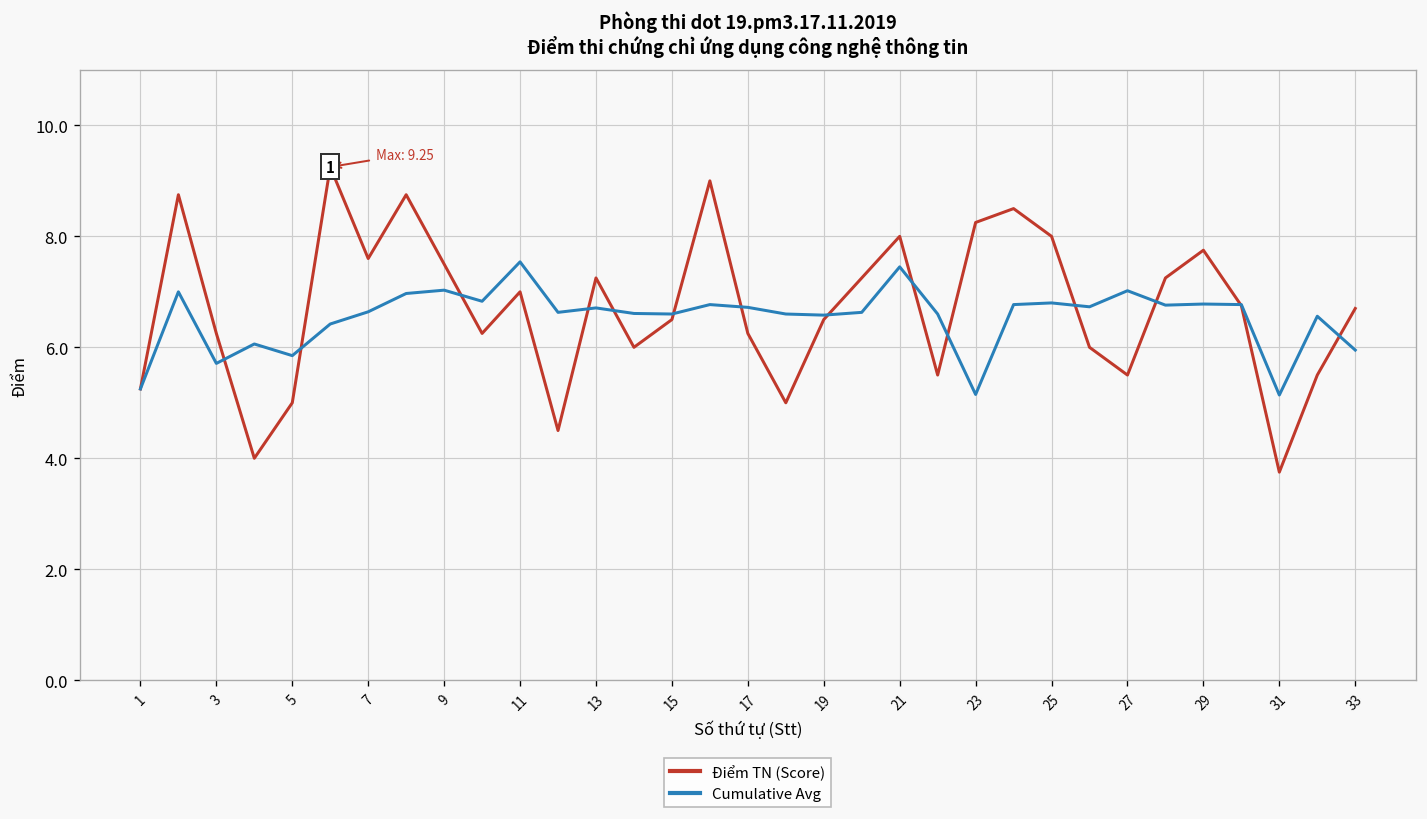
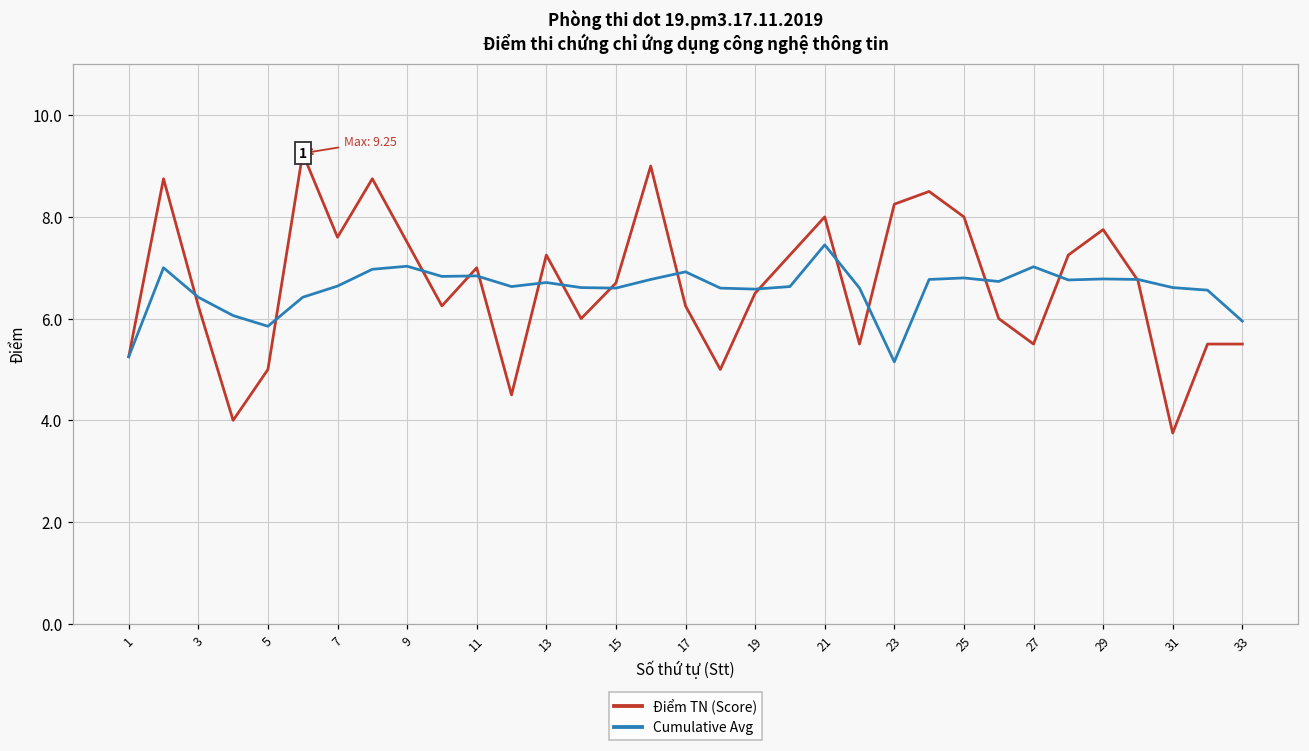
Cumulative Avg, 3: 5.7 -> 6.4
Cumulative Avg, 11: 7.5 -> 6.8
Điểm TN (Score), 15: 6.5 -> 6.7
Cumulative Avg, 17: 6.7 -> 6.9
Cumulative Avg, 31: 5.1 -> 6.6
Điểm TN (Score), 33: 6.7 -> 5.5
